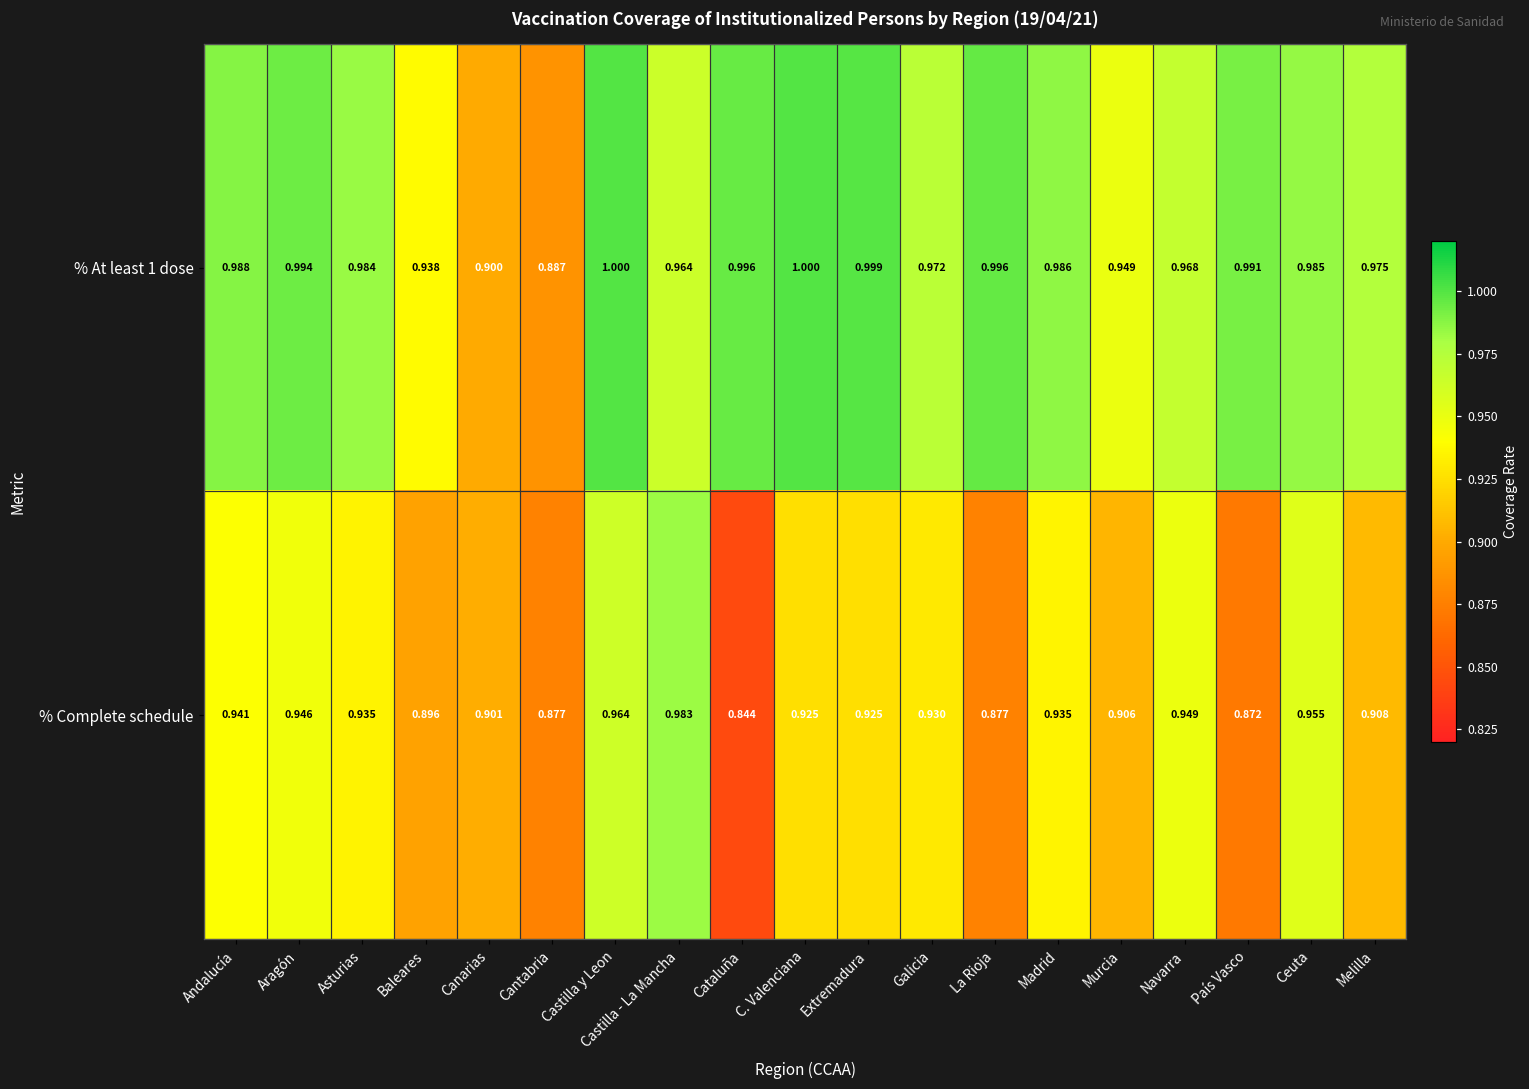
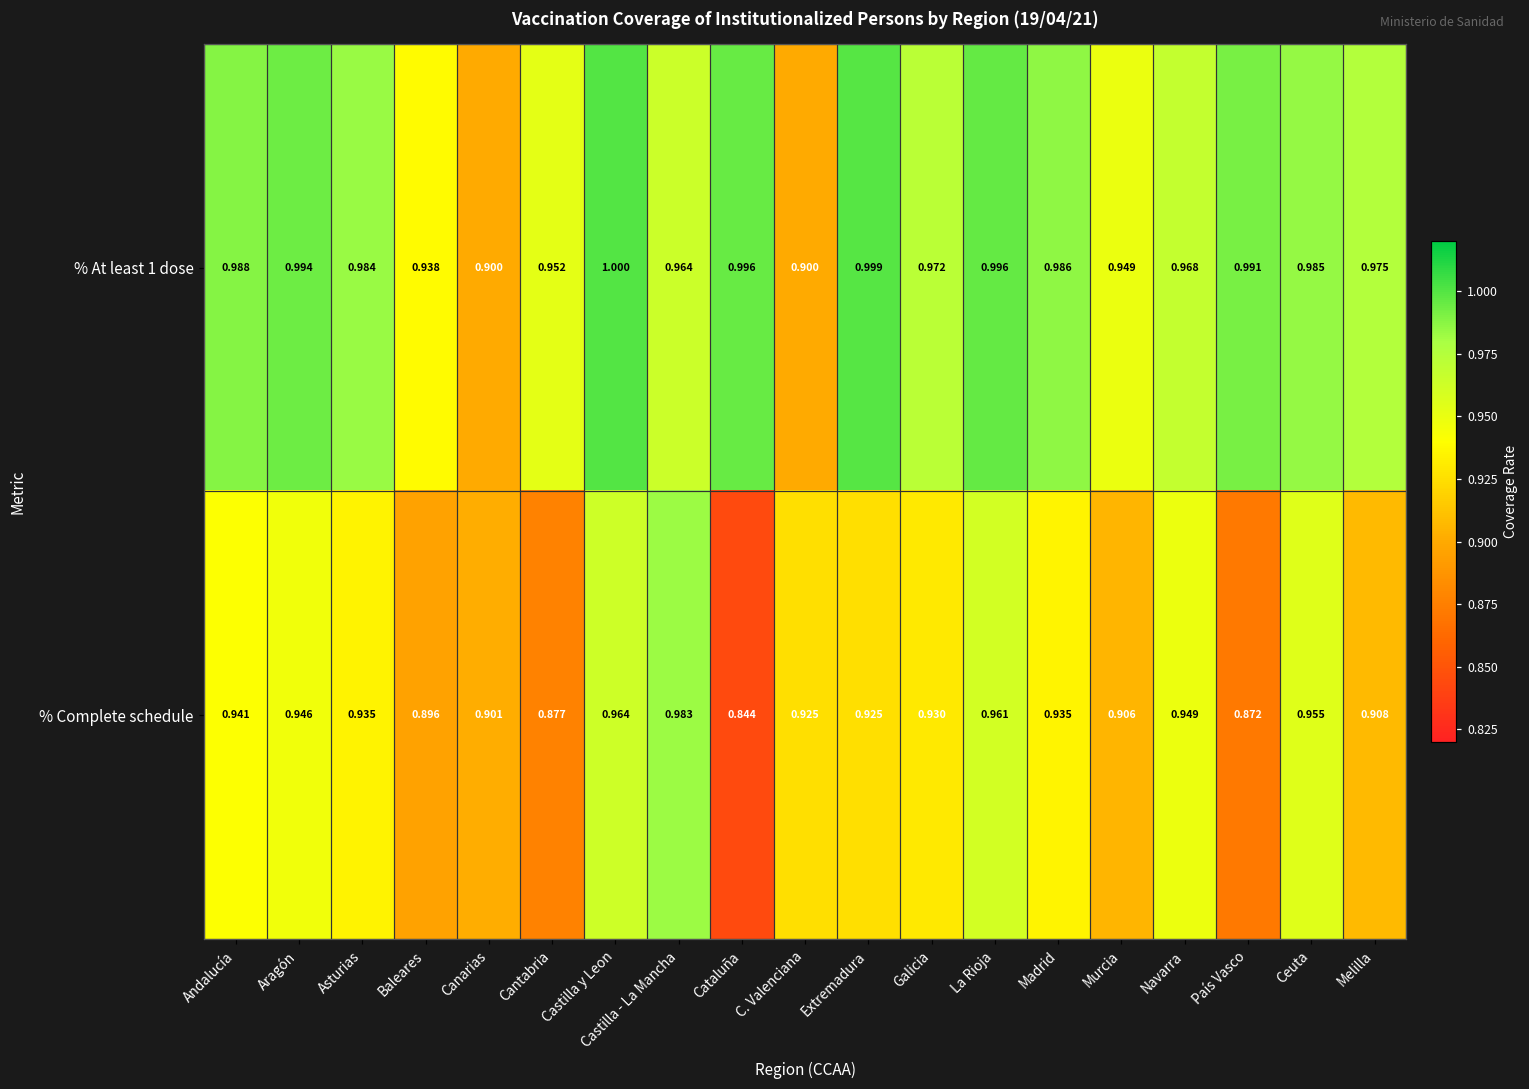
% At least 1 dose, Cantabria: 0.887 -> 0.952
% At least 1 dose, C. Valenciana: 1.000 -> 0.900
% Complete schedule, La Rioja: 0.877 -> 0.961
